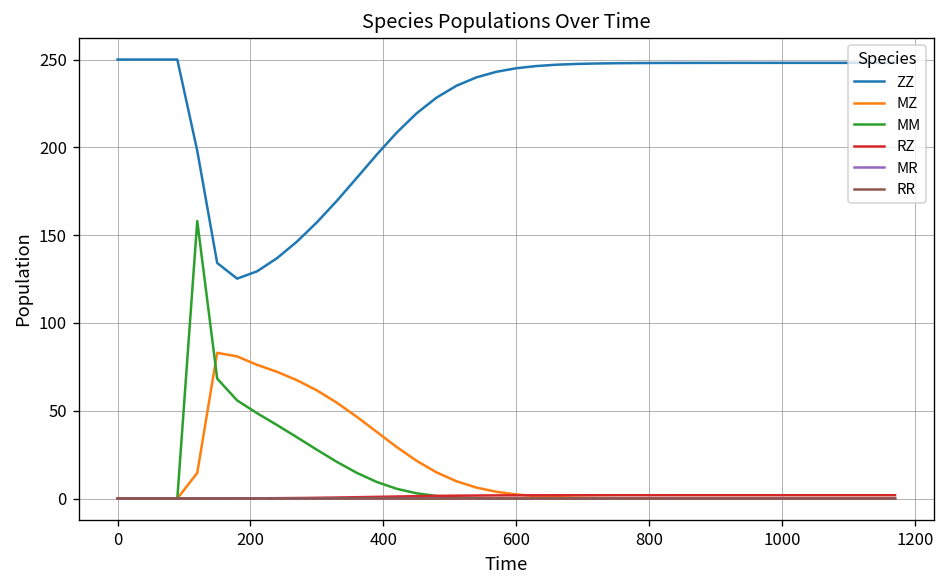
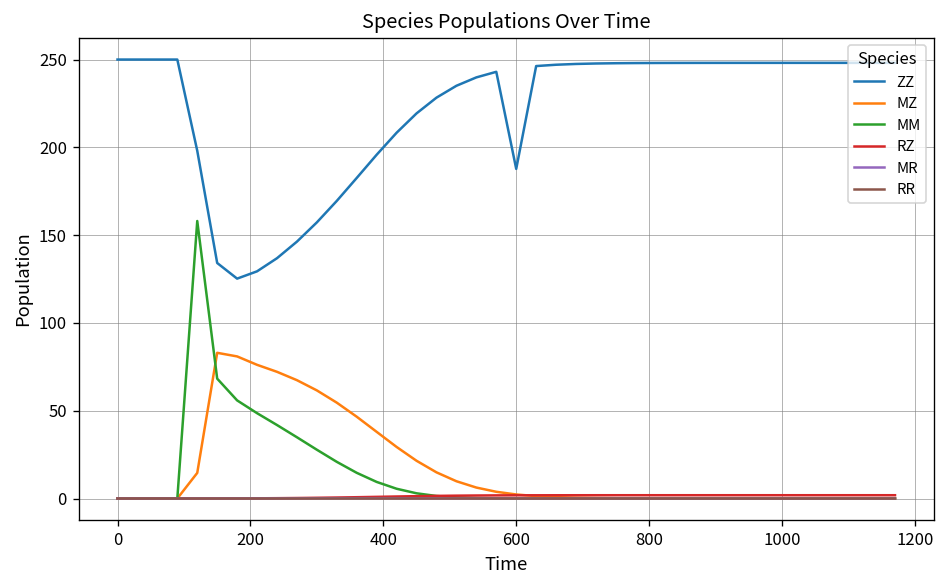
ZZ, 600: 245 -> 188
